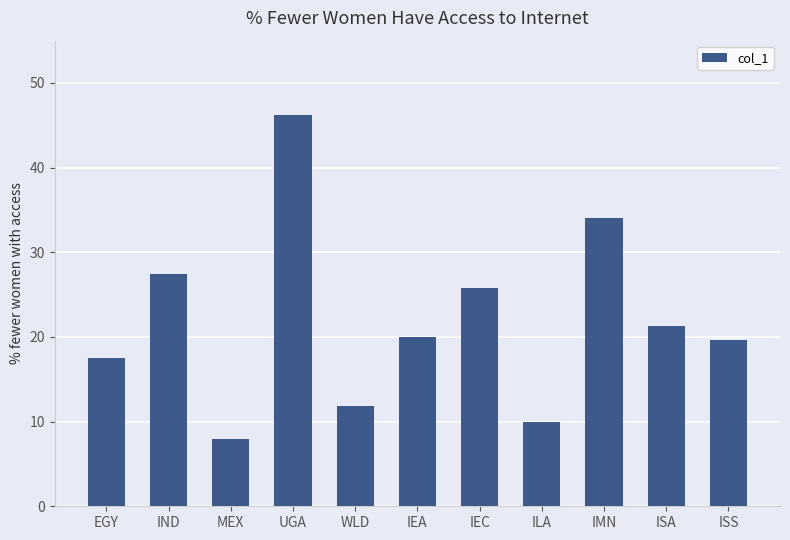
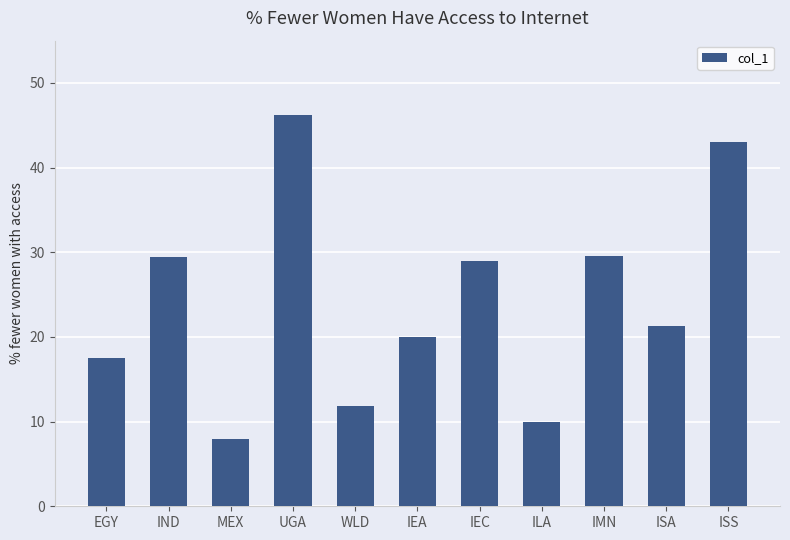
IND: 27 -> 30
IEC: 26 -> 29
IMN: 34 -> 30
ISS: 20 -> 43
